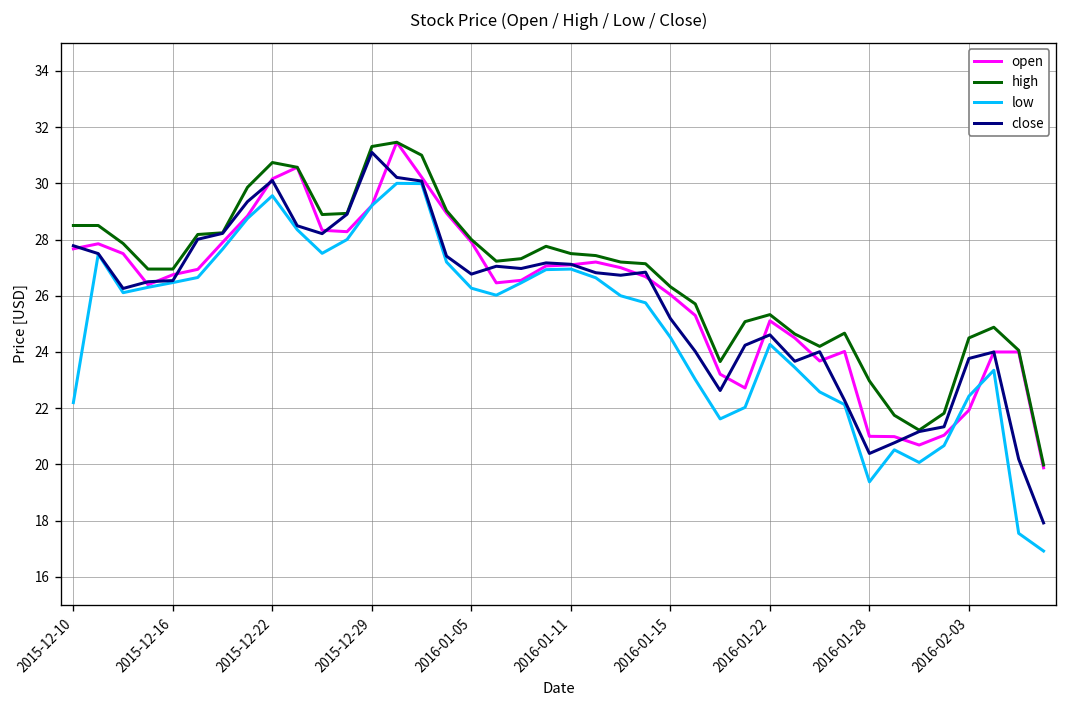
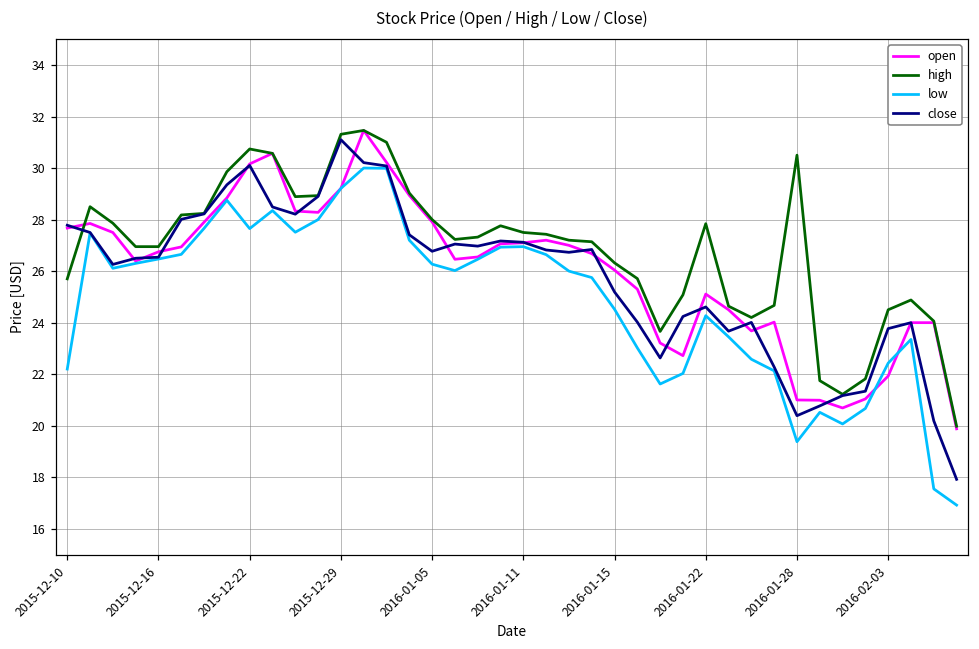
high, 2015-12-10: 28.5 -> 25.7
low, 2015-12-22: 29.6 -> 27.7
high, 2016-01-22: 25.3 -> 27.8
high, 2016-01-28: 23.0 -> 30.5
